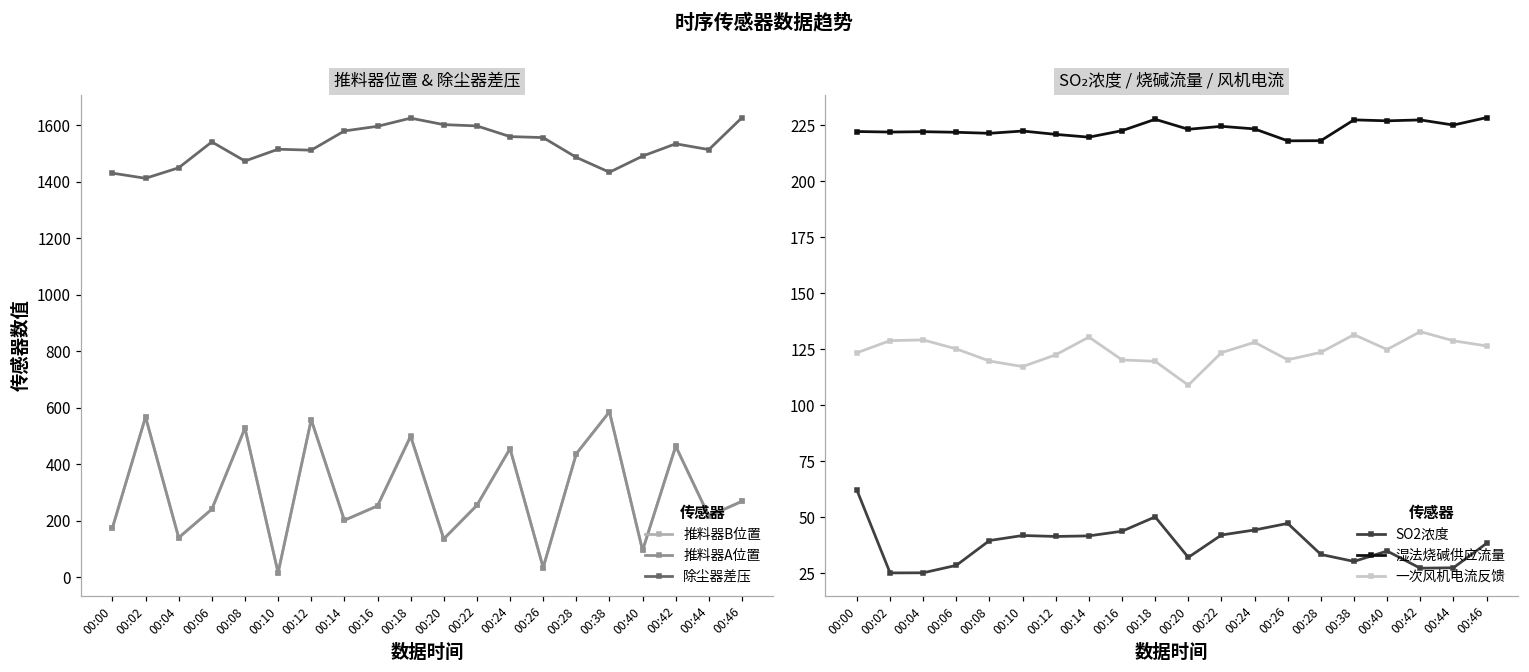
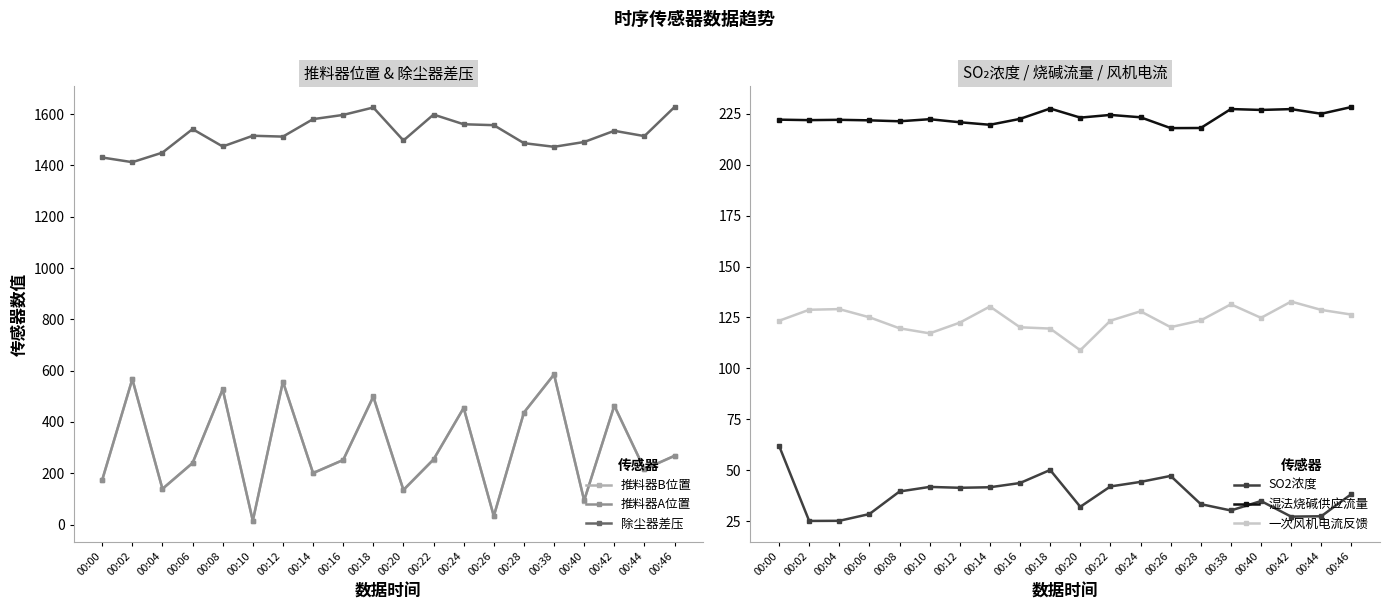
推料器位置 & 除尘器差压, 除尘器差压, 00:20: 1600 -> 1500
推料器位置 & 除尘器差压, 除尘器差压, 00:38: 1430 -> 1470
